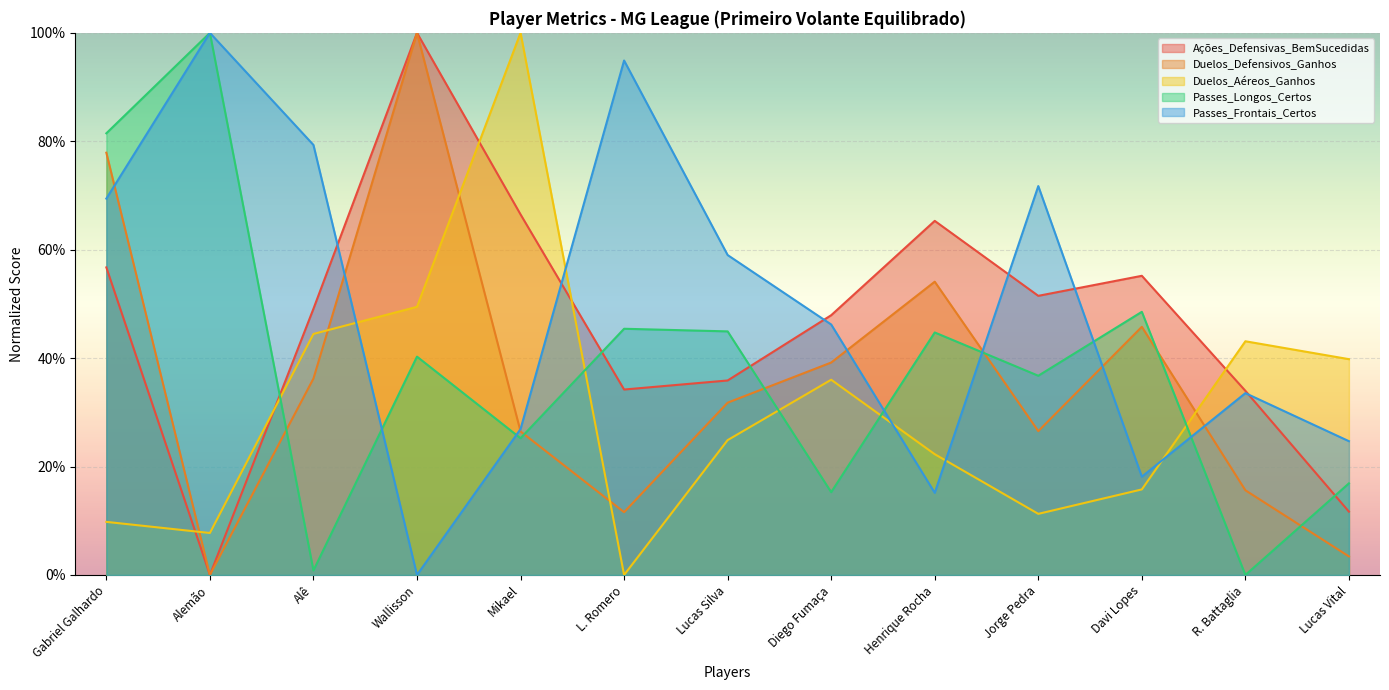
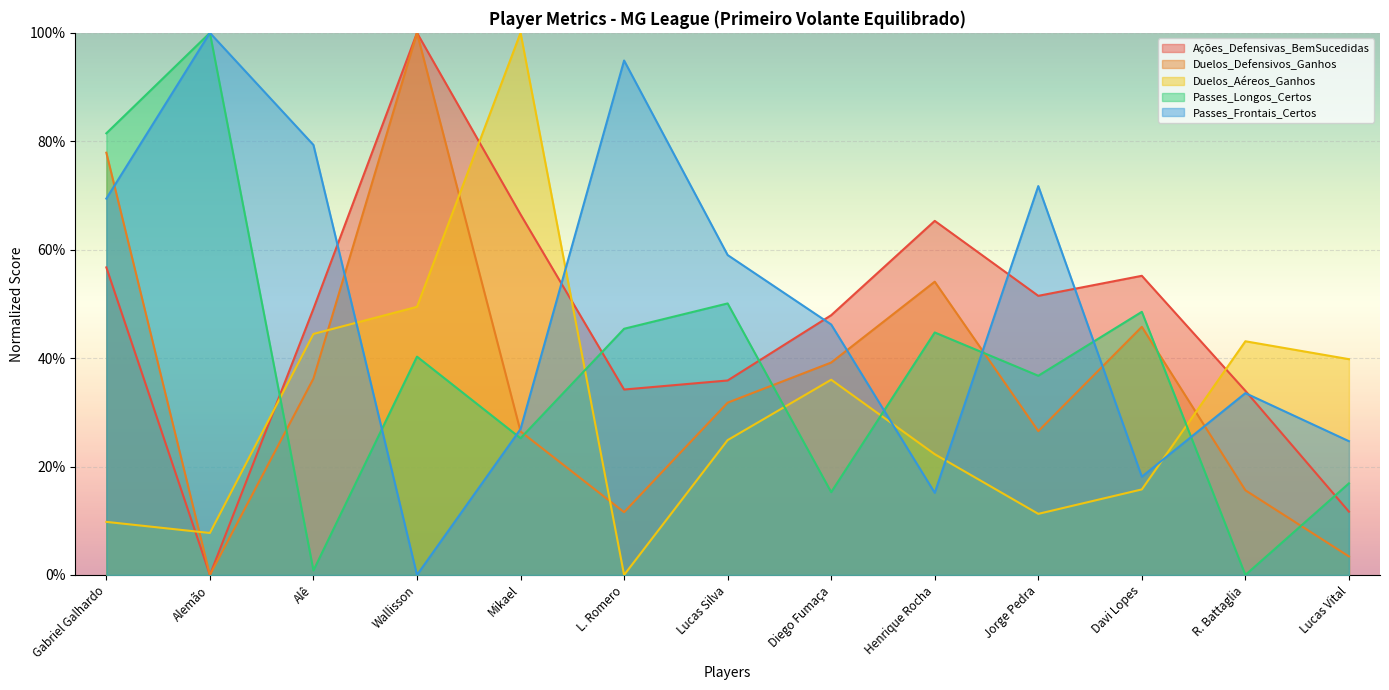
Passes_Longos_Certos, Lucas Silva: 45% -> 50%
